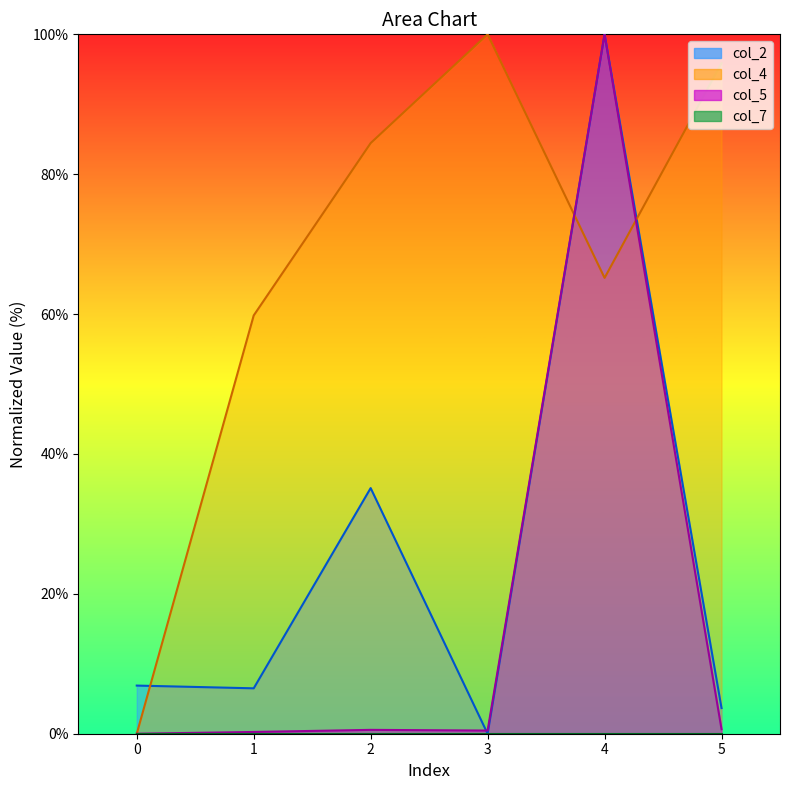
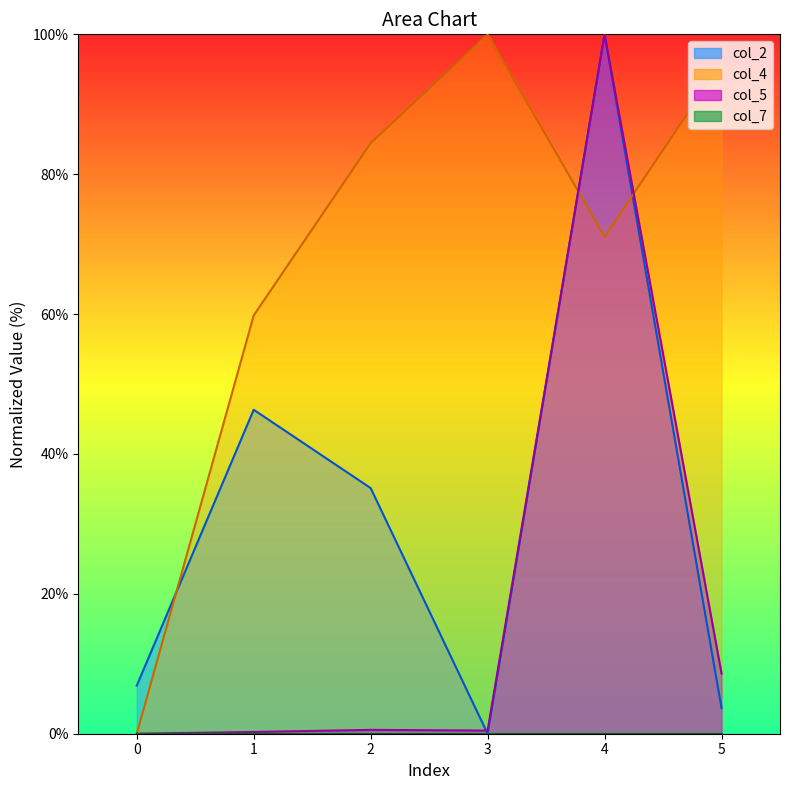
col_2, 1: 6% -> 46%
col_4, 4: 65% -> 71%
col_5, 5: 1% -> 9%
